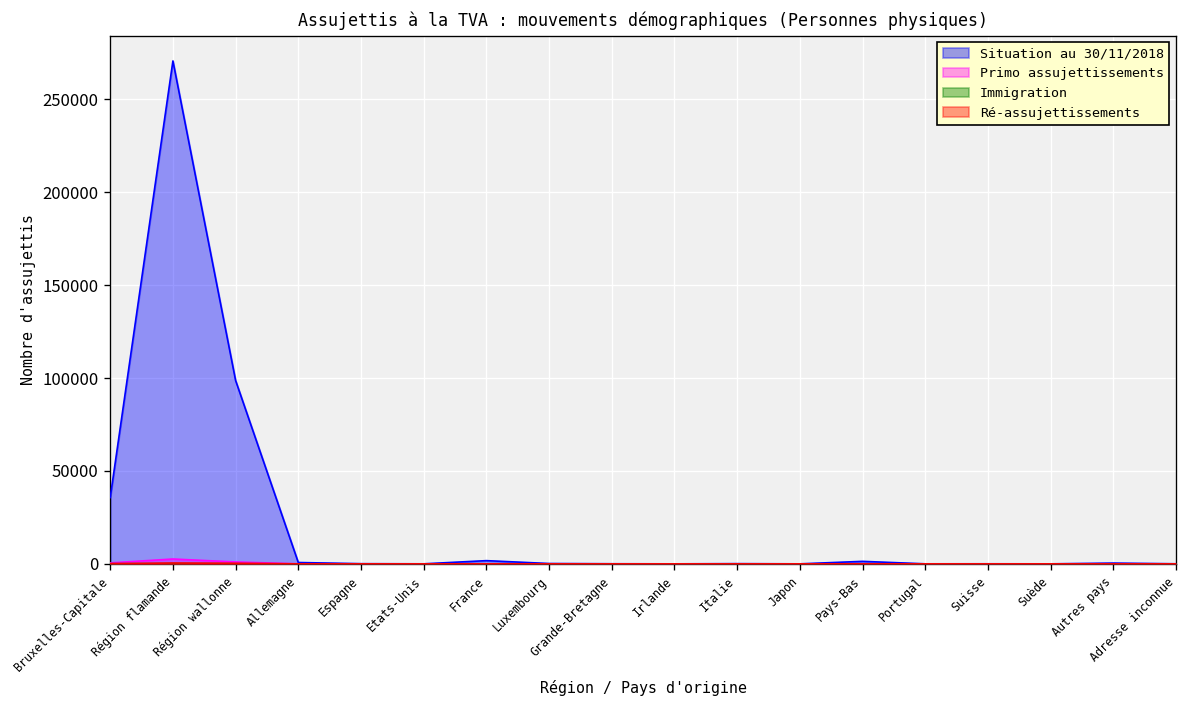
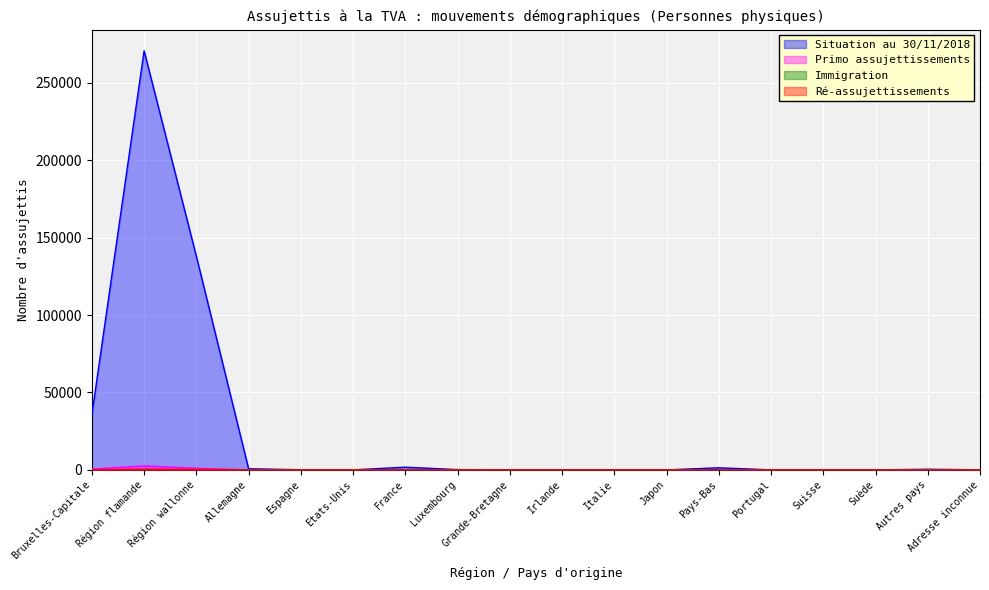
Situation au 30/11/2018, Région wallonne: 99000 -> 138000
